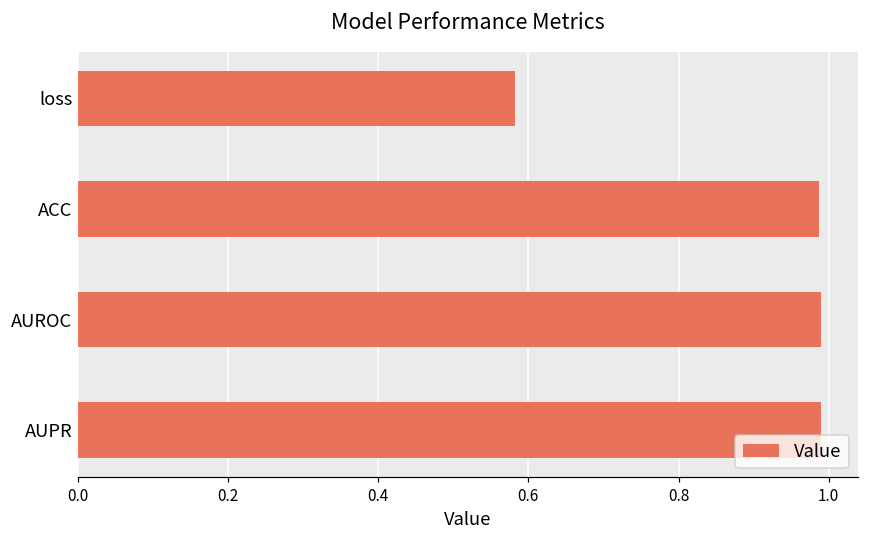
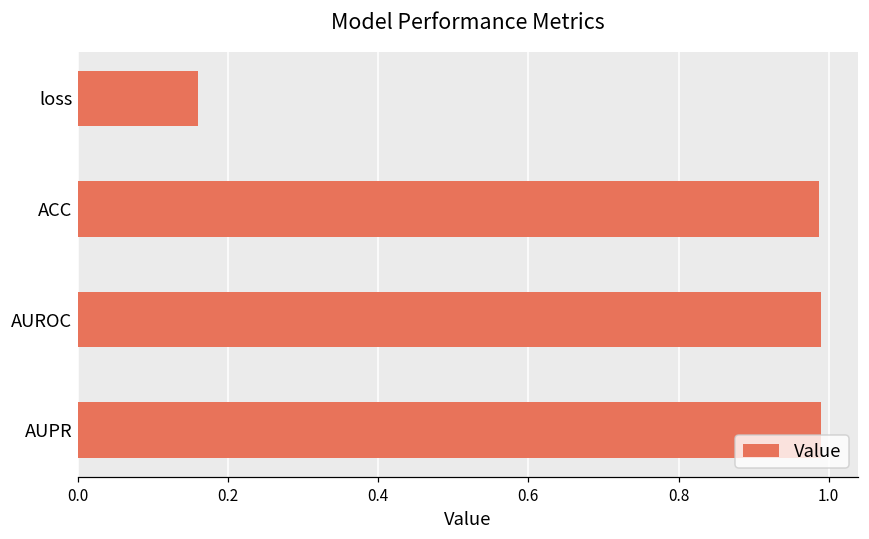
loss: 0.58 -> 0.16
